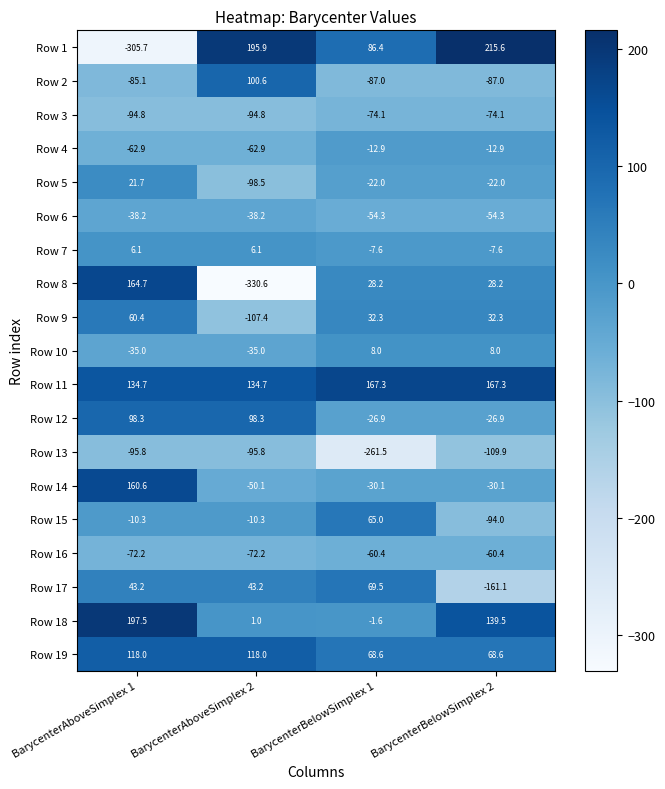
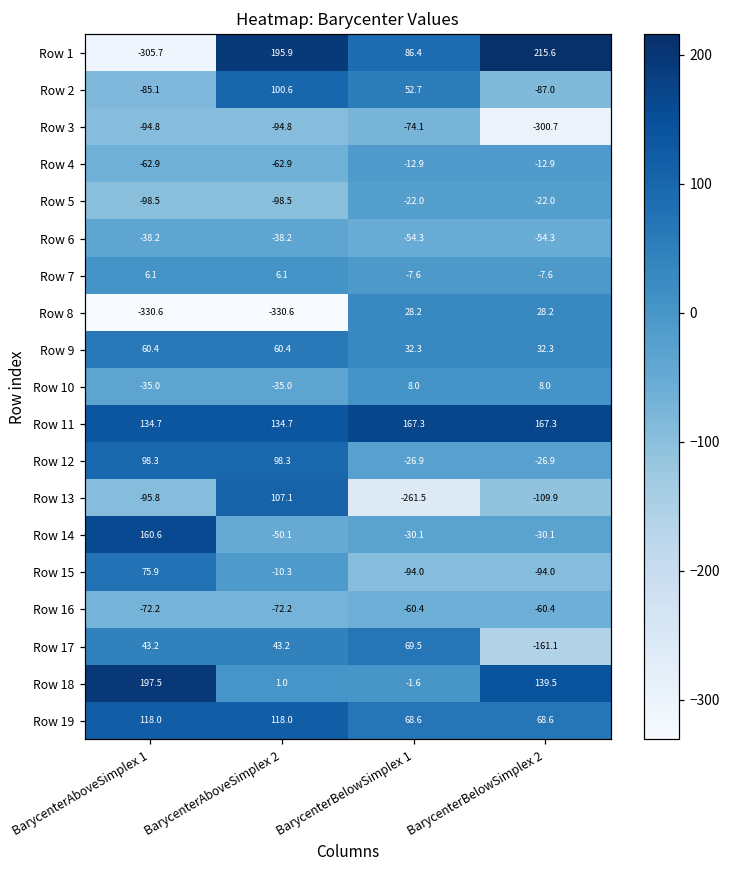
Row 2, BarycenterBelowSimplex 1: -87.0 -> 52.7
Row 3, BarycenterBelowSimplex 2: -74.1 -> -300.7
Row 5, BarycenterAboveSimplex 1: 21.7 -> -98.5
Row 8, BarycenterAboveSimplex 1: 164.7 -> -330.6
Row 9, BarycenterAboveSimplex 2: -107.4 -> 60.4
Row 13, BarycenterAboveSimplex 2: -95.8 -> 107.1
Row 15, BarycenterAboveSimplex 1: -10.3 -> 75.9
Row 15, BarycenterBelowSimplex 1: 65.0 -> -94.0
